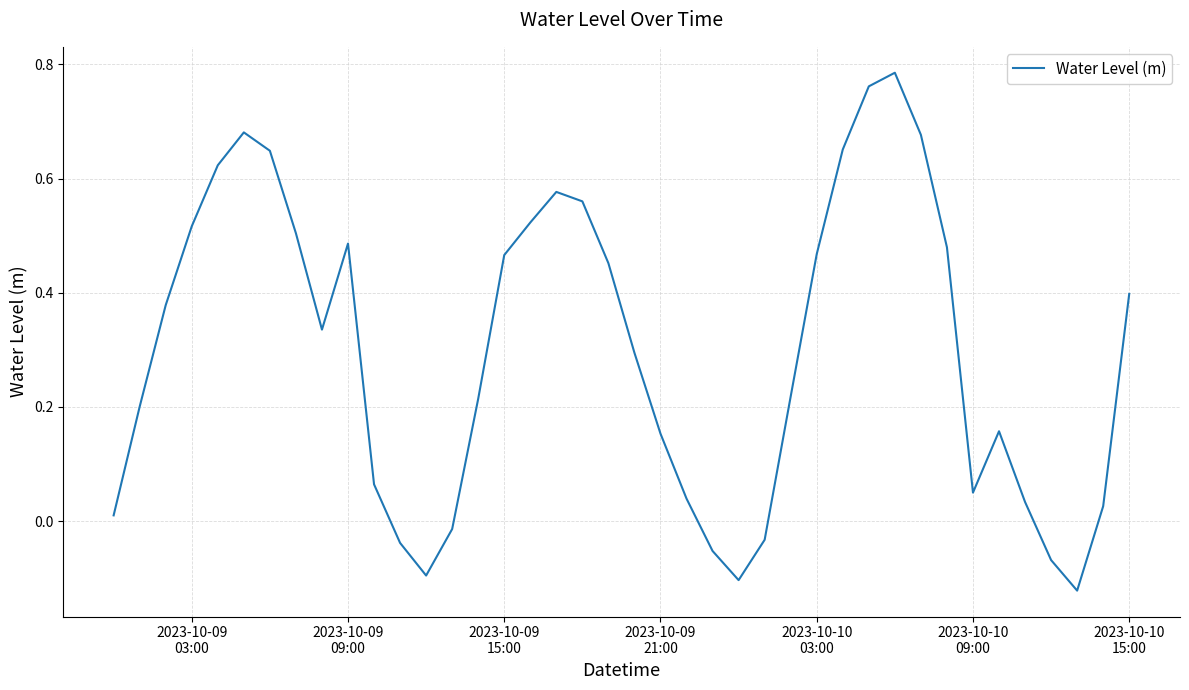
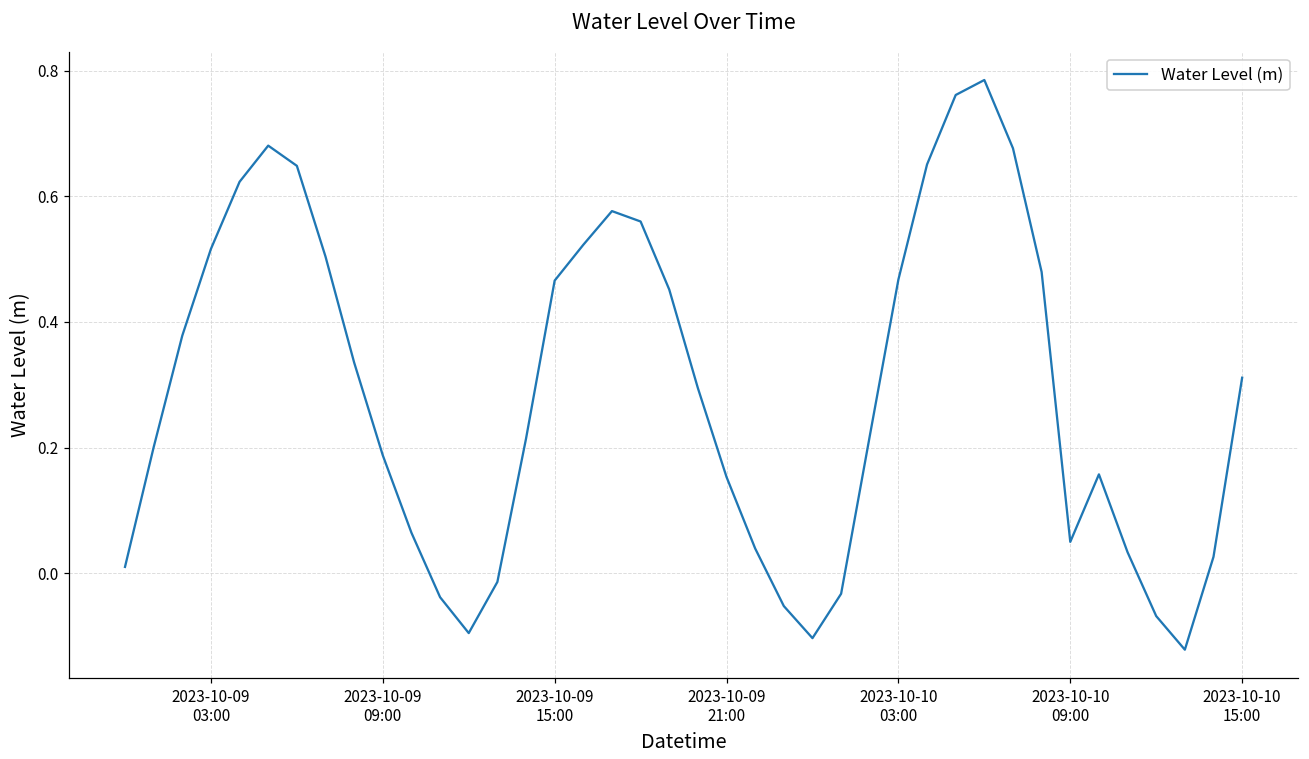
2023-10-09 09:00: 0.49 -> 0.19
2023-10-10 15:00: 0.40 -> 0.31
